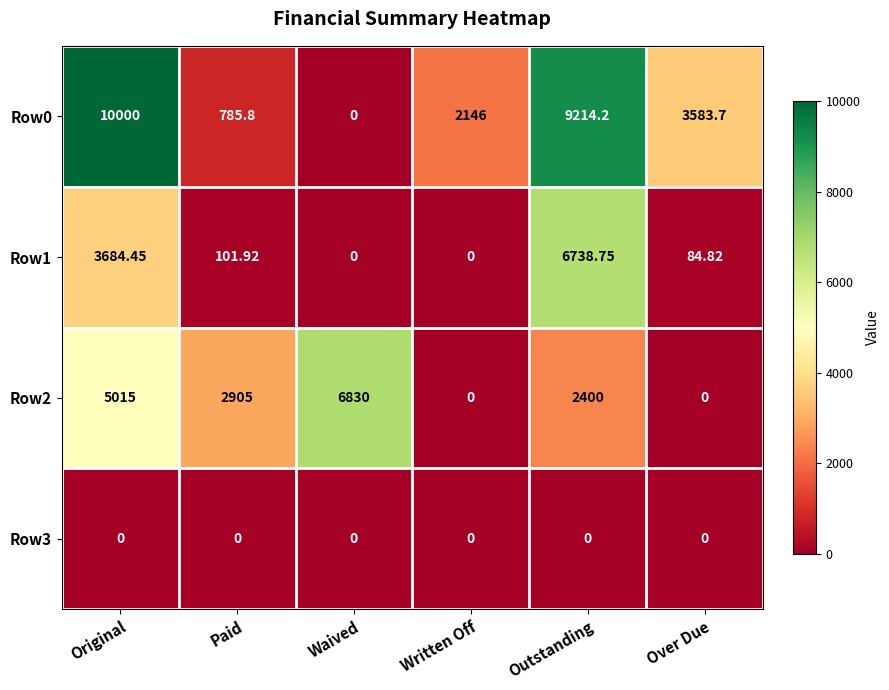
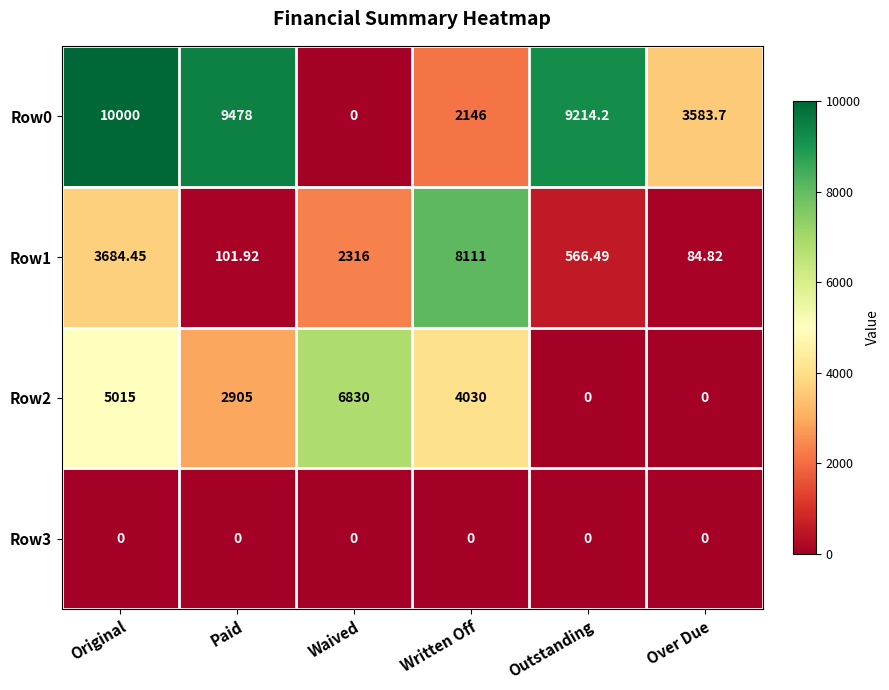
Row0, Paid: 785.8 -> 9478
Row1, Waived: 0 -> 2316
Row1, Written Off: 0 -> 8111
Row1, Outstanding: 6738.75 -> 566.49
Row2, Written Off: 0 -> 4030
Row2, Outstanding: 2400 -> 0
